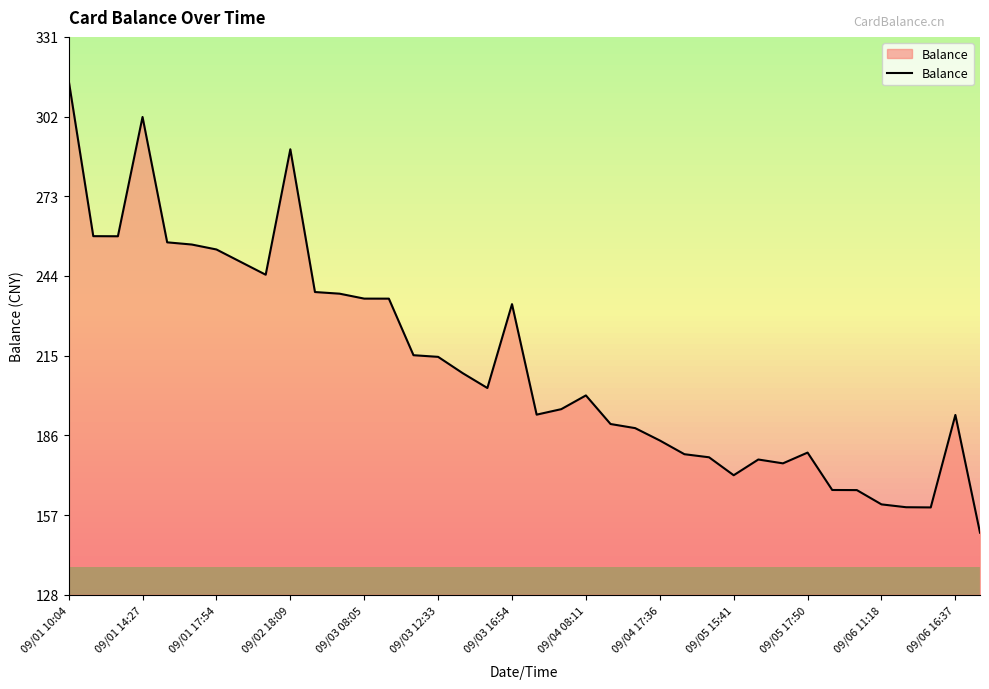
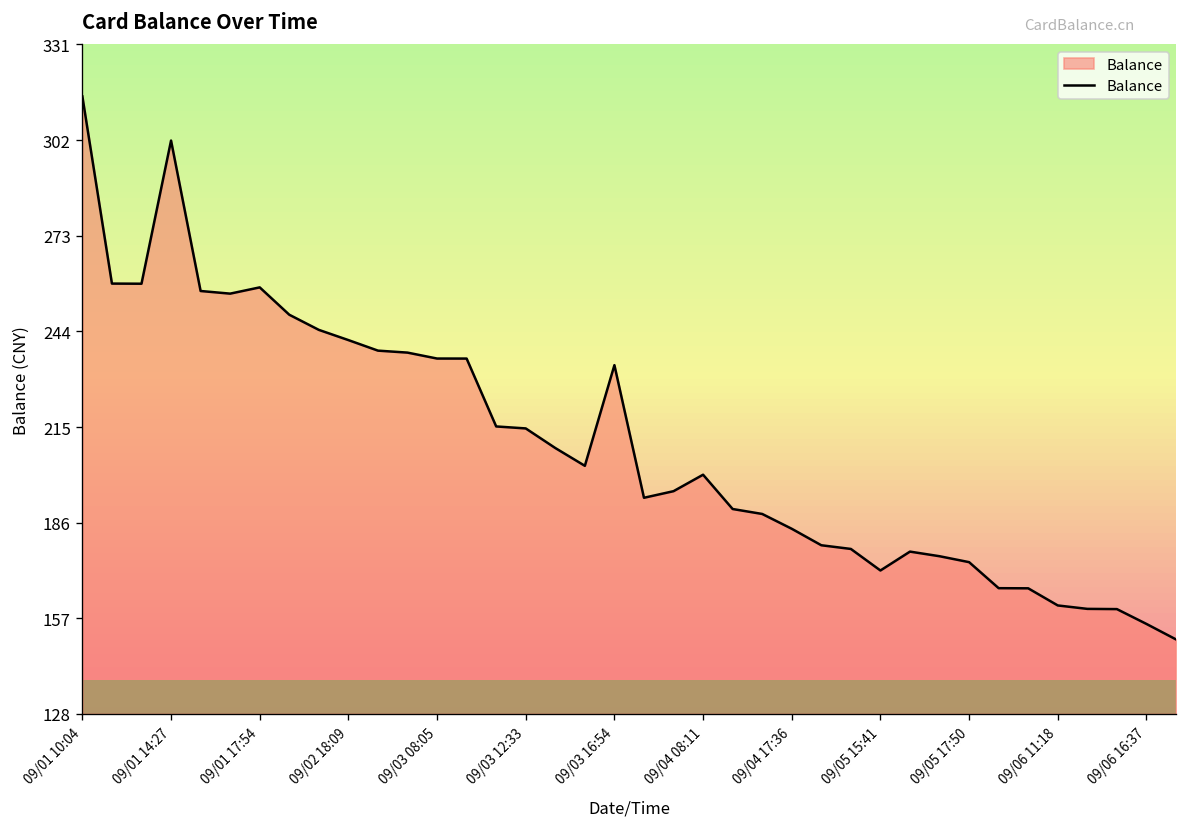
09/01 17:54: 254 -> 258
09/02 18:09: 290 -> 242
09/05 17:50: 180 -> 174
09/06 16:37: 194 -> 155
